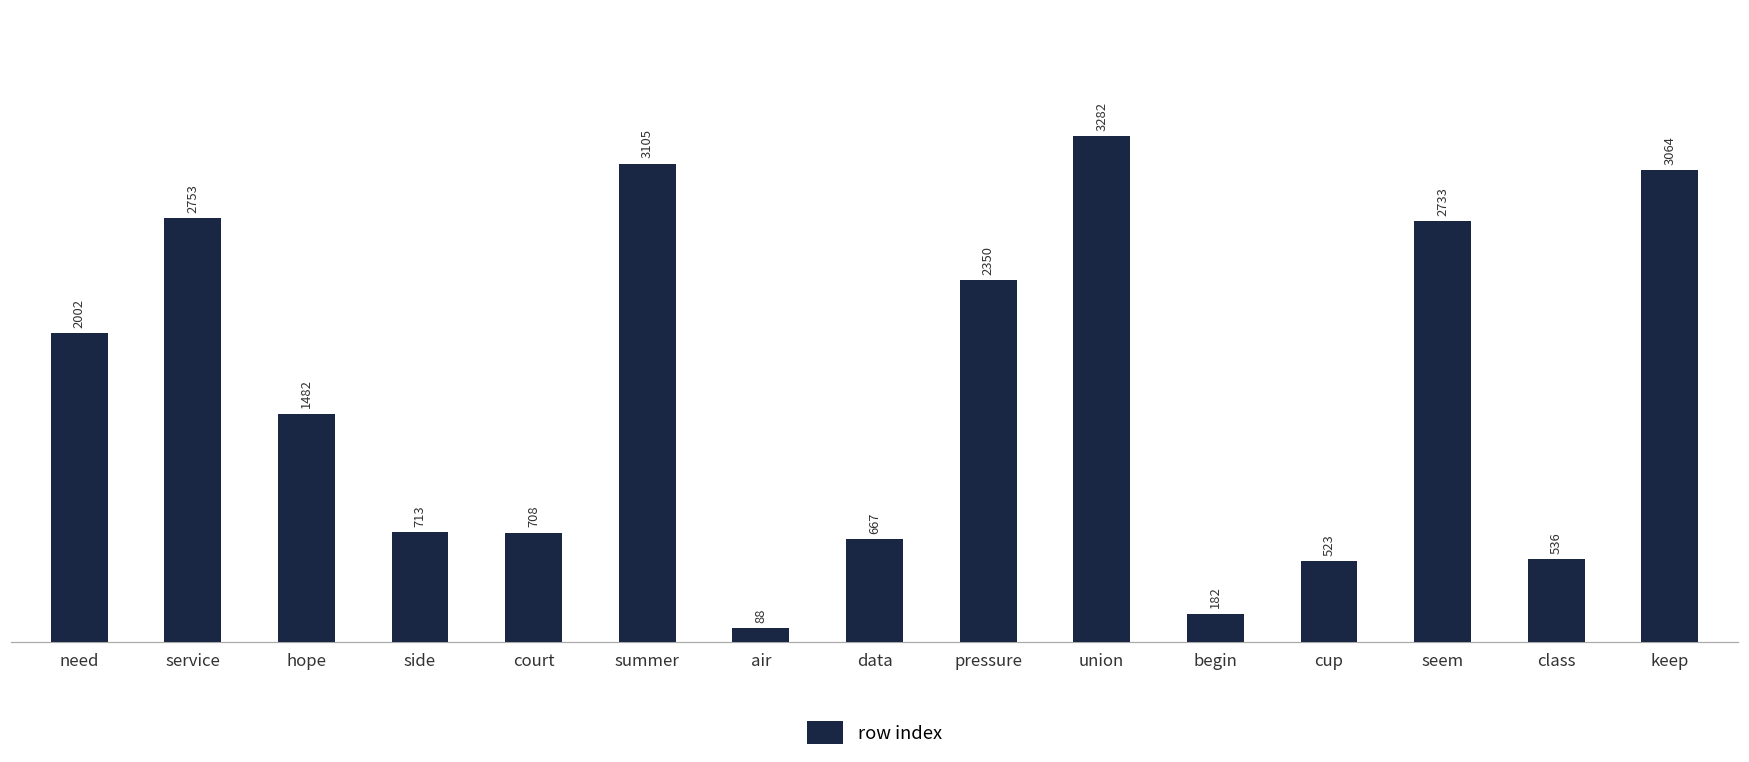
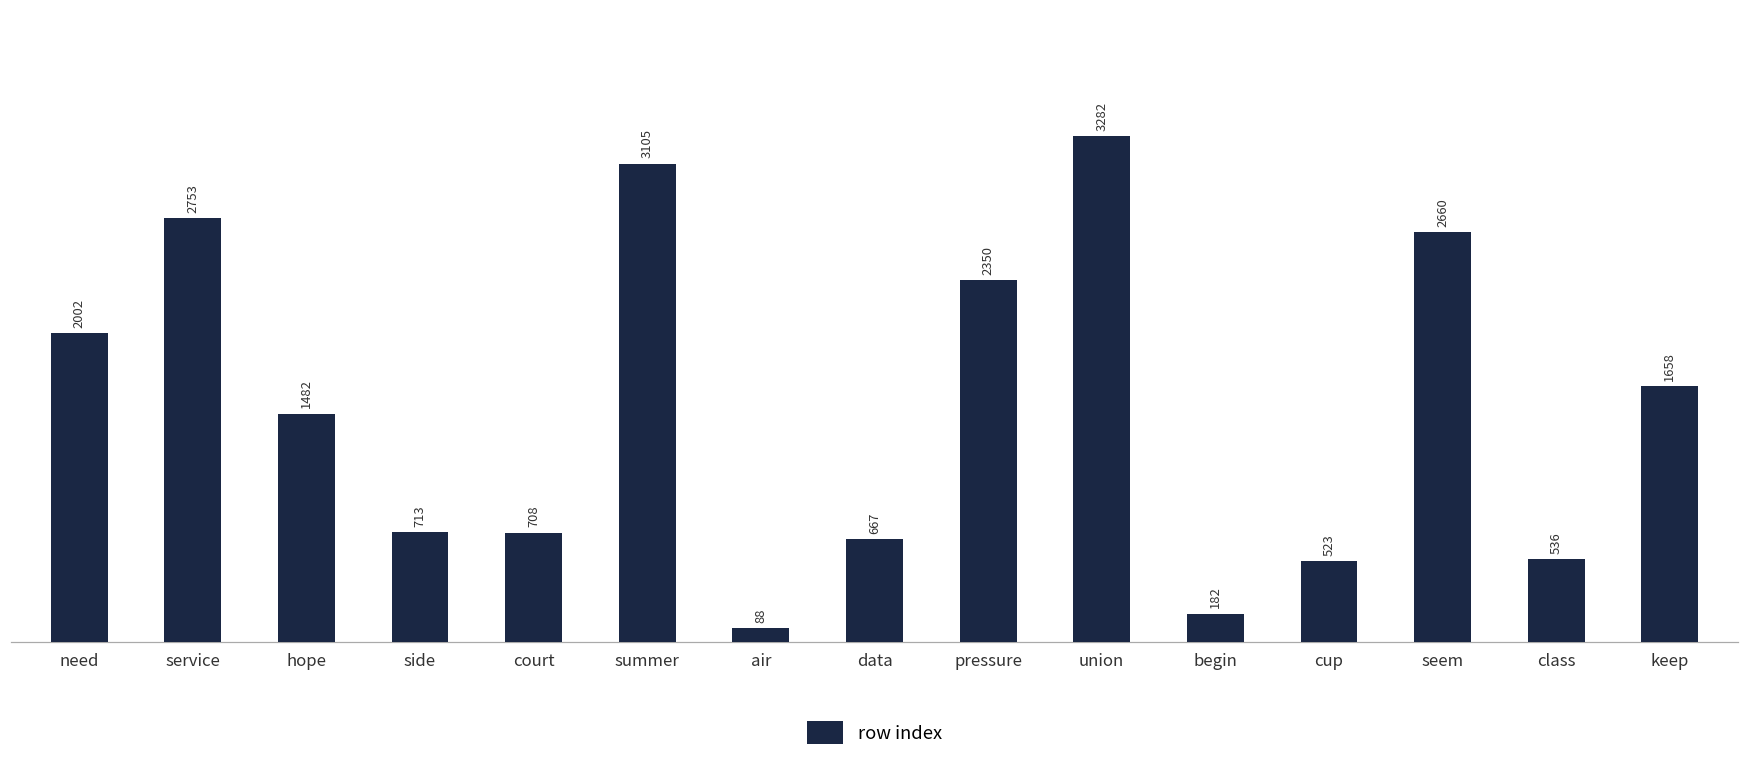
seem: 2733 -> 2660
keep: 3064 -> 1658
